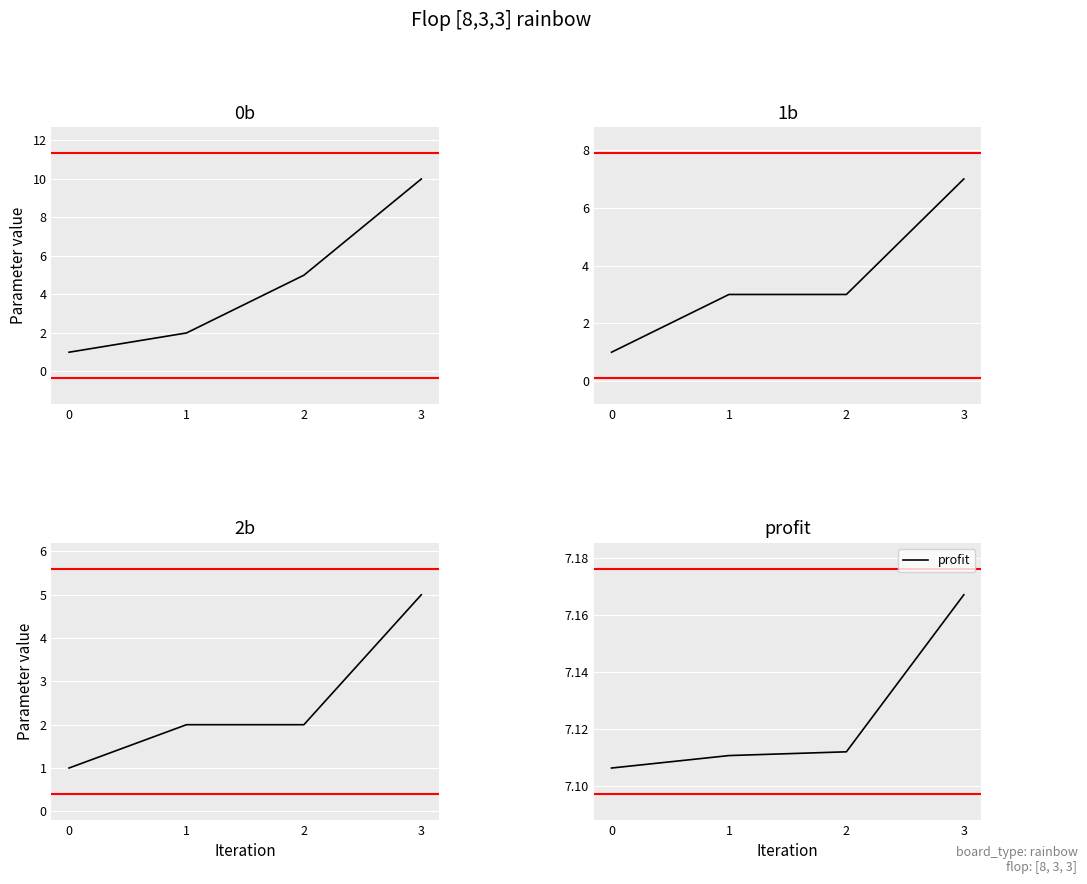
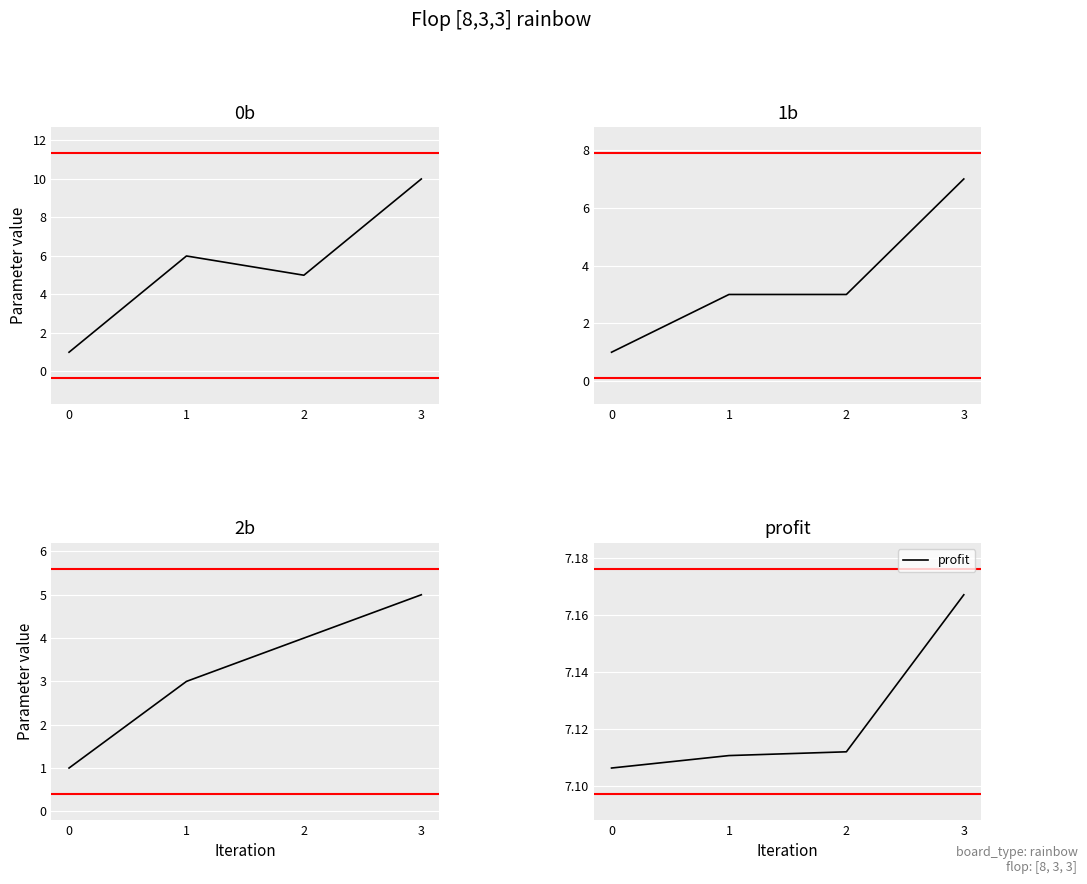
0b, 1: 2 -> 6
2b, 1: 2 -> 3
2b, 2: 2 -> 4
